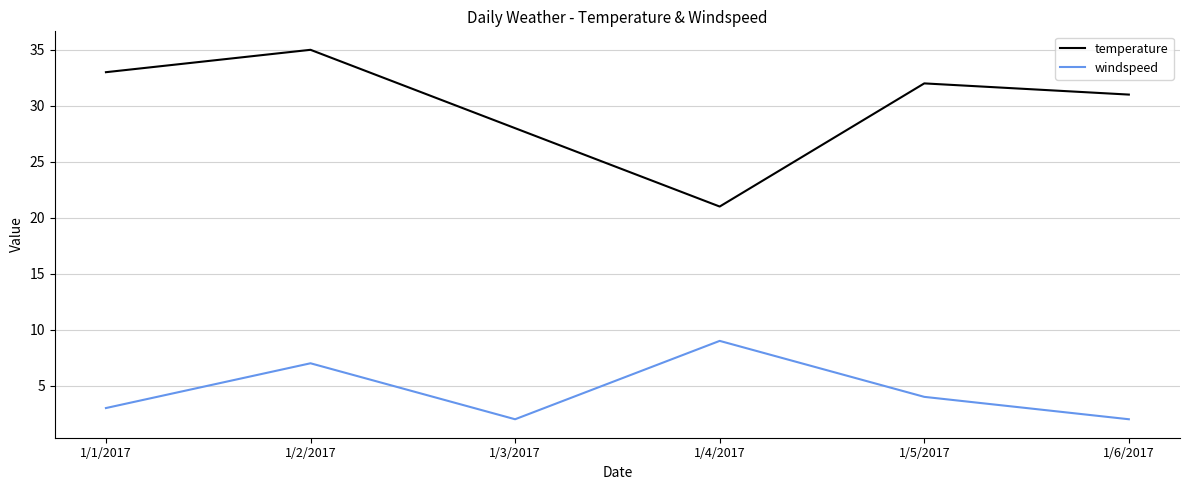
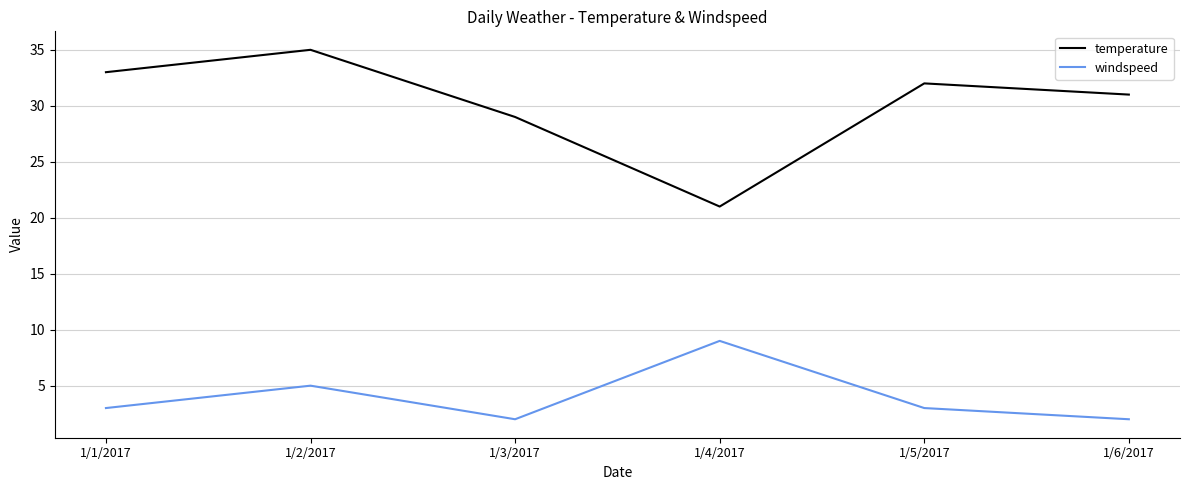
windspeed, 1/2/2017: 7 -> 5
temperature, 1/3/2017: 28 -> 29
windspeed, 1/5/2017: 4 -> 3
